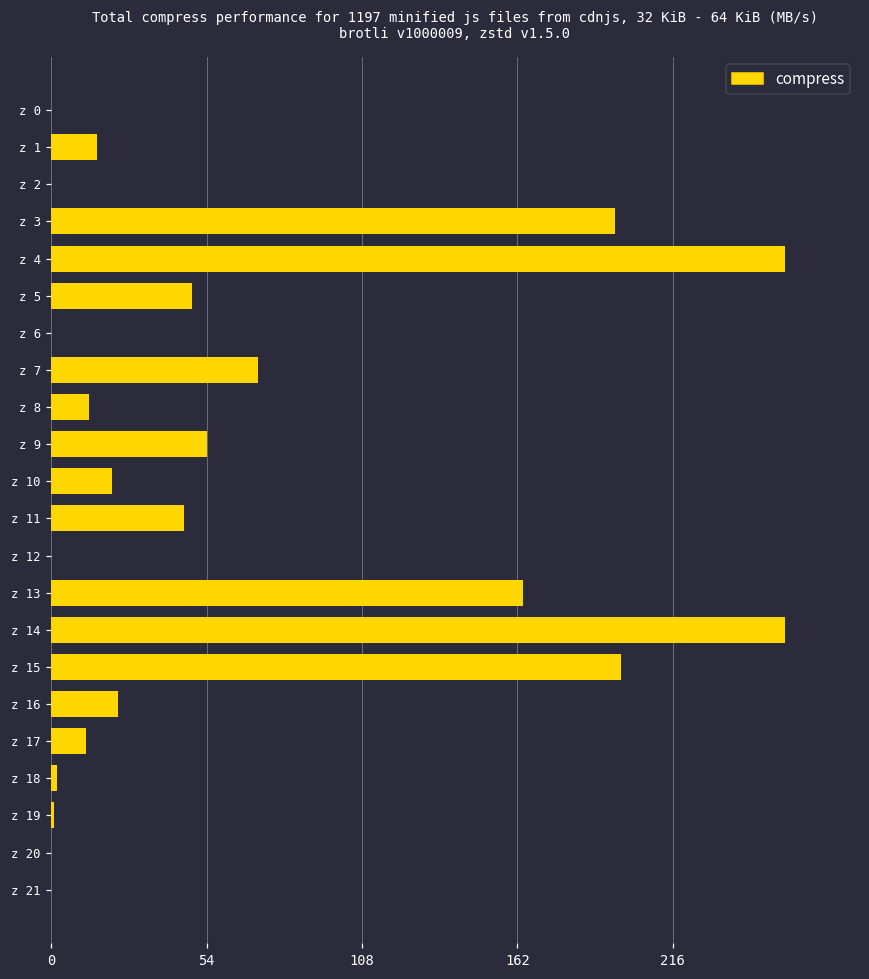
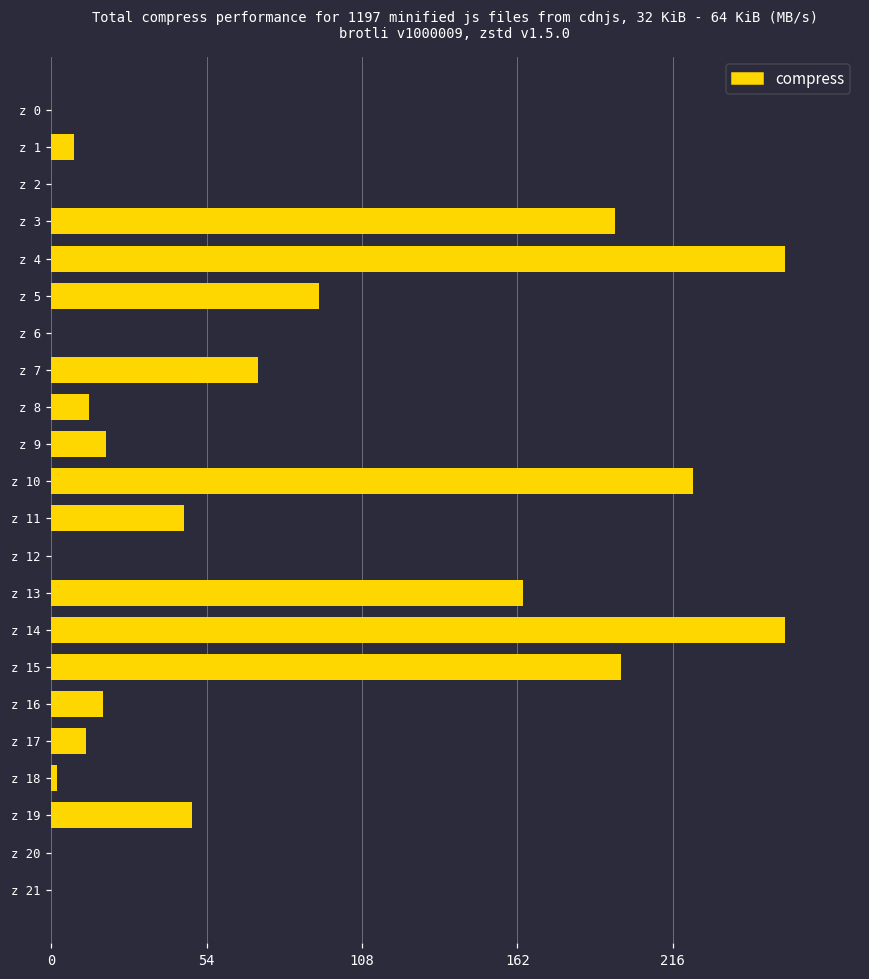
z 1: 16 -> 8
z 5: 49 -> 93
z 9: 54 -> 19
z 10: 21 -> 223
z 16: 23 -> 18
z 19: 1 -> 49
